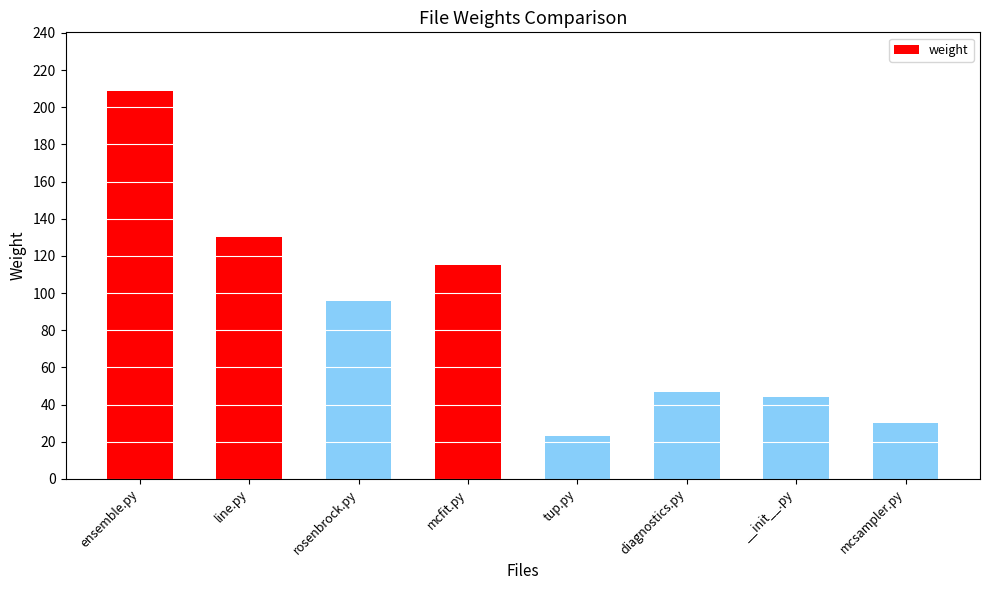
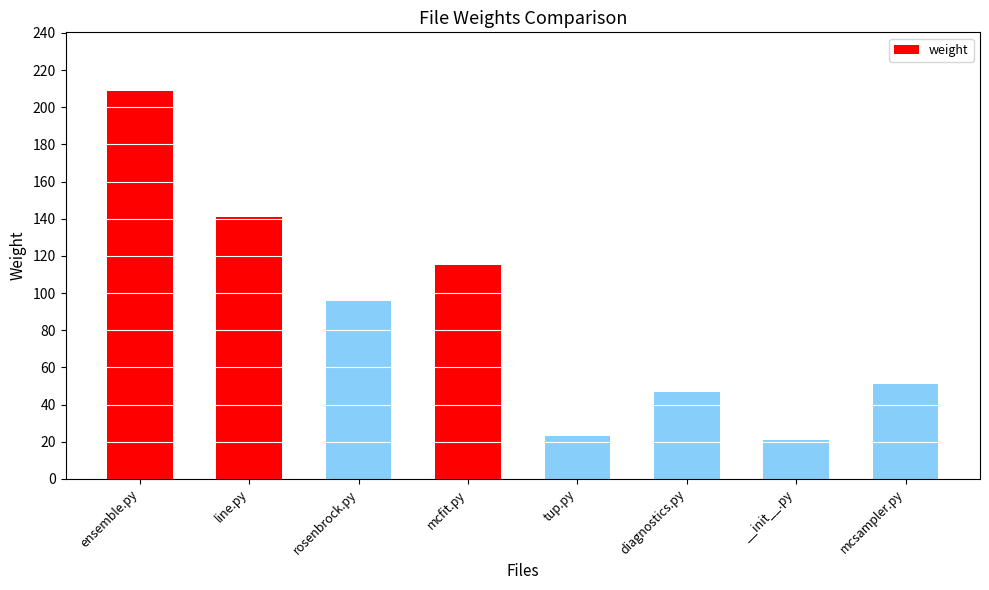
line.py: 130 -> 141
__init__.py: 44 -> 21
mcsampler.py: 30 -> 51
